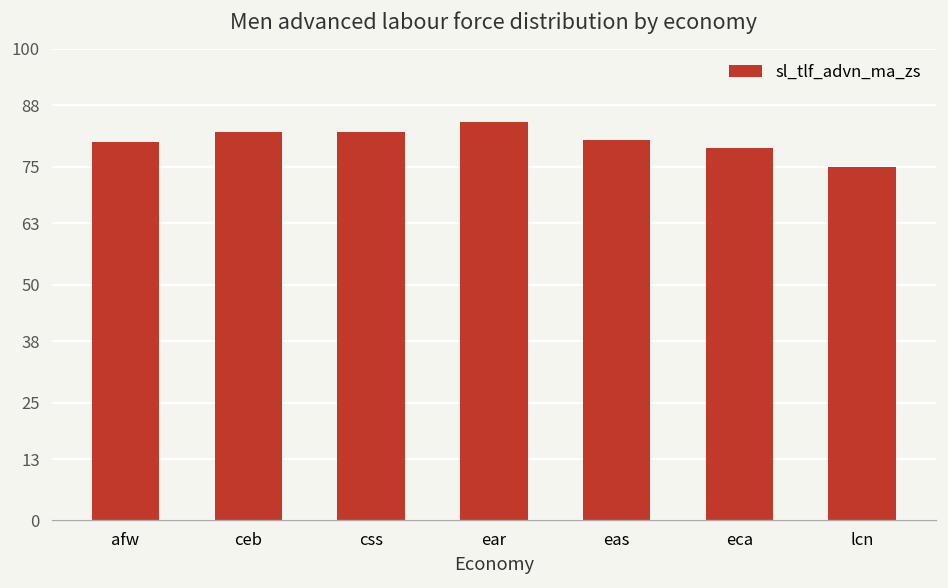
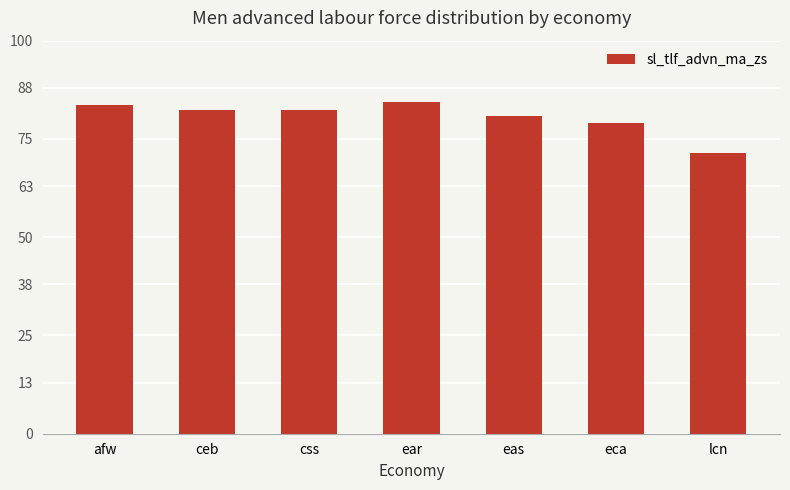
afw: 80 -> 84
lcn: 75 -> 72
